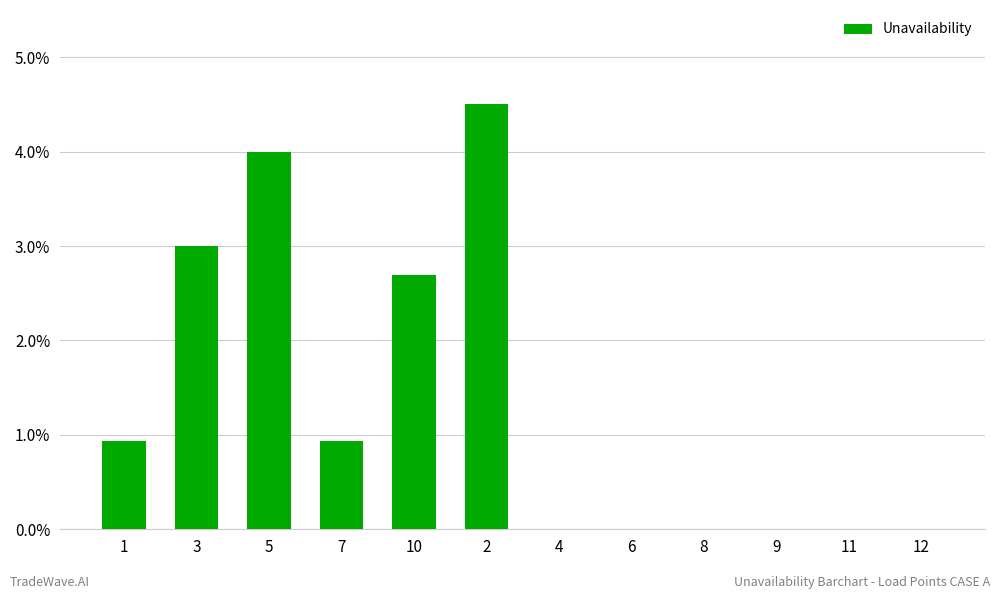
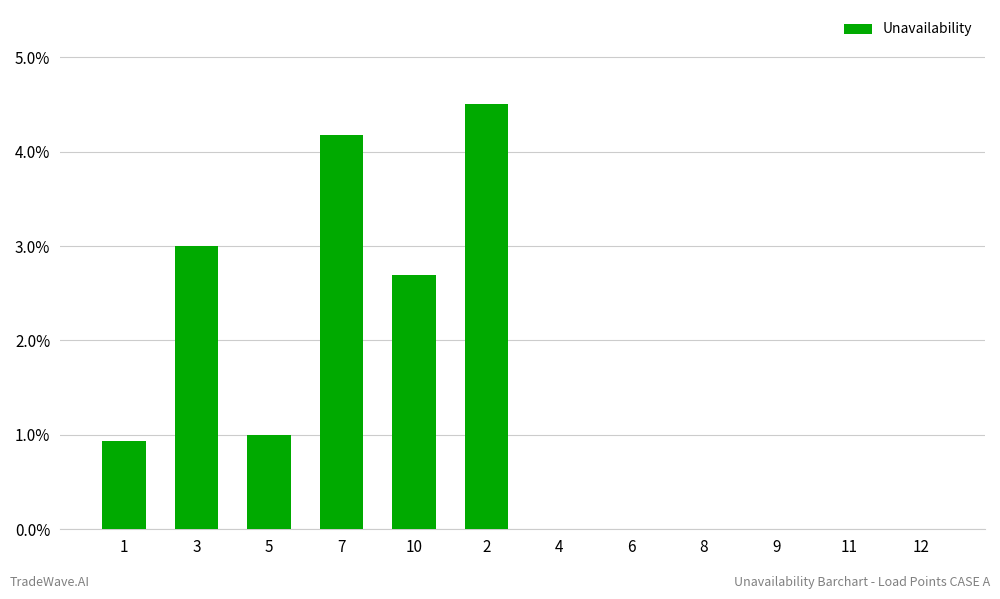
5: 4.0% -> 1.0%
7: 0.9% -> 4.2%
